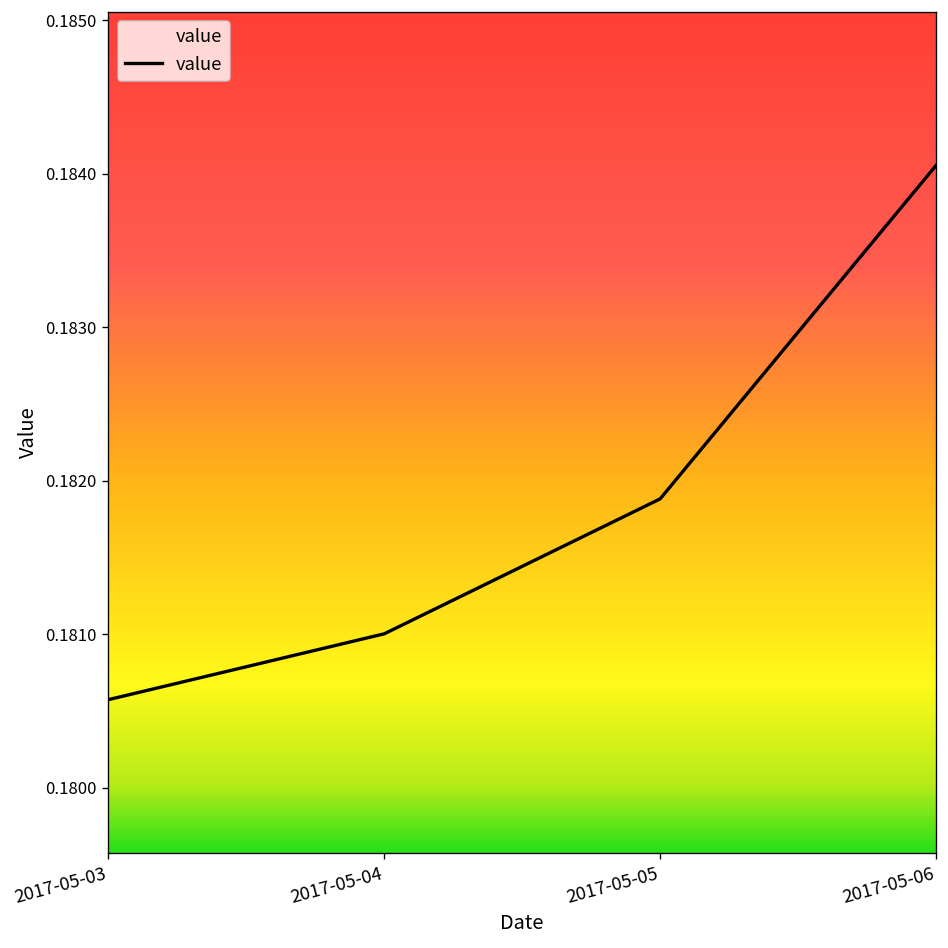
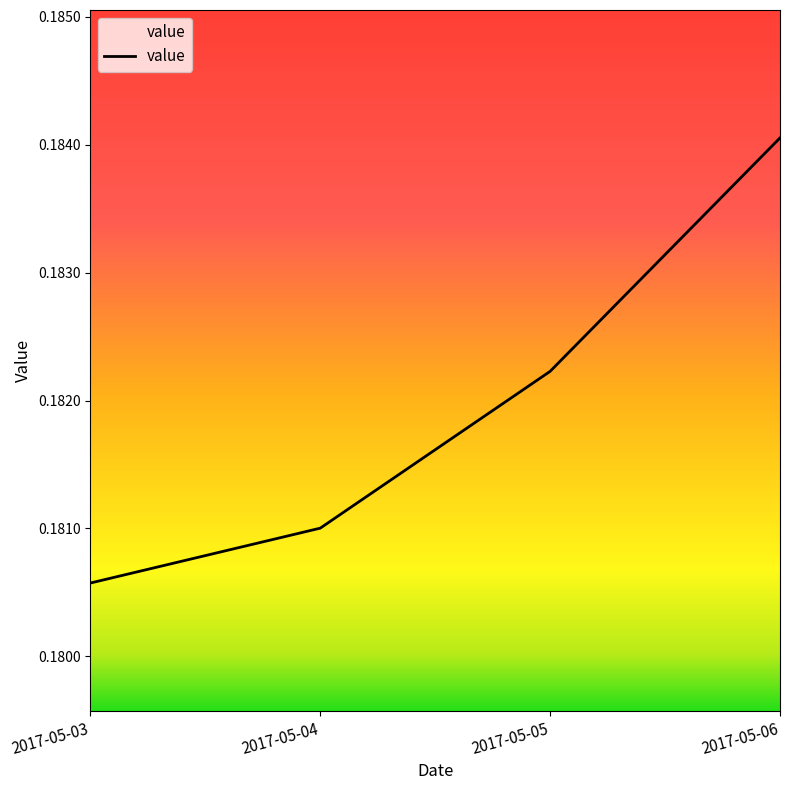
2017-05-05: 0.18188 -> 0.18223
